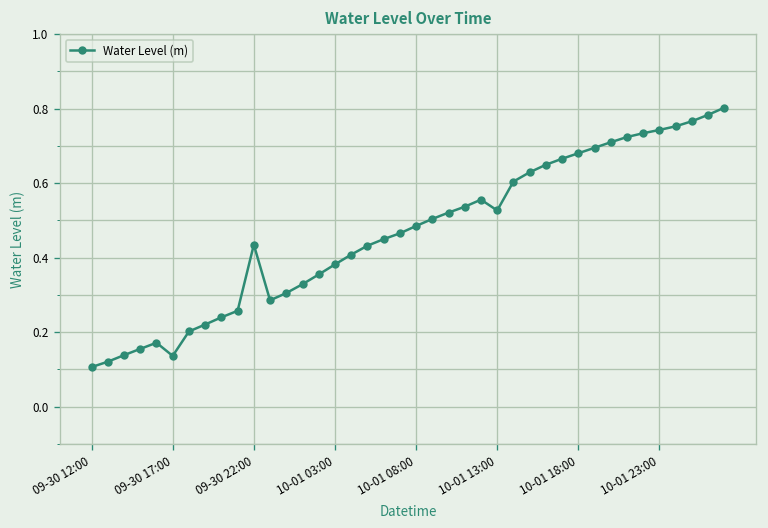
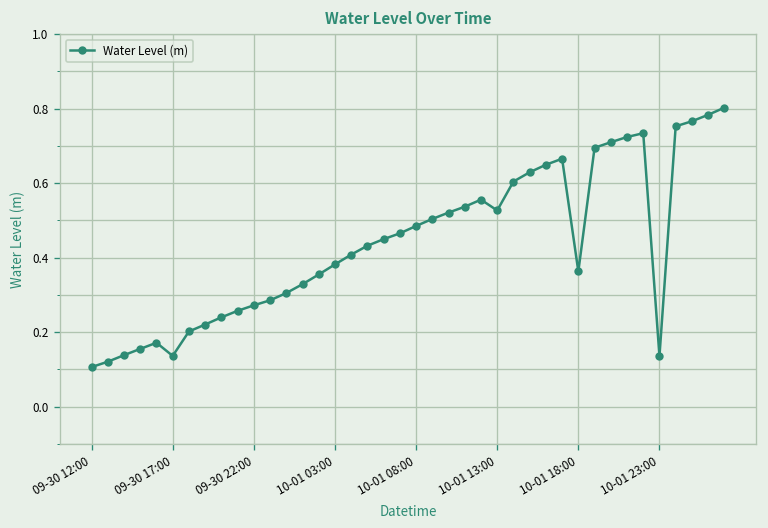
09-30 22:00: 0.43 -> 0.27
10-01 18:00: 0.68 -> 0.36
10-01 23:00: 0.74 -> 0.14
